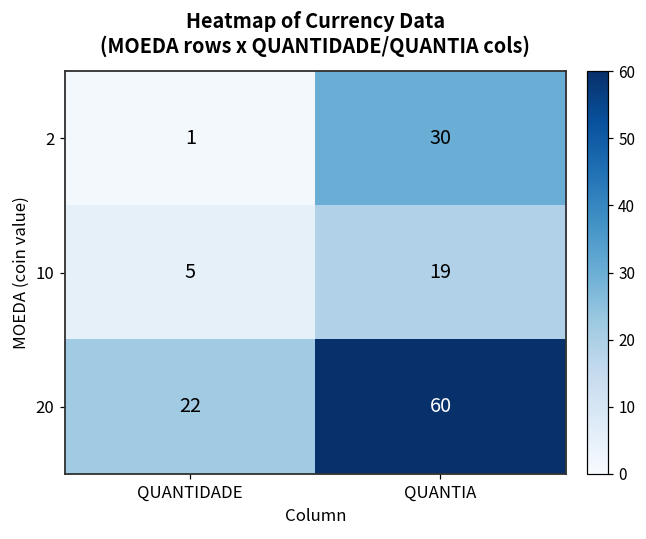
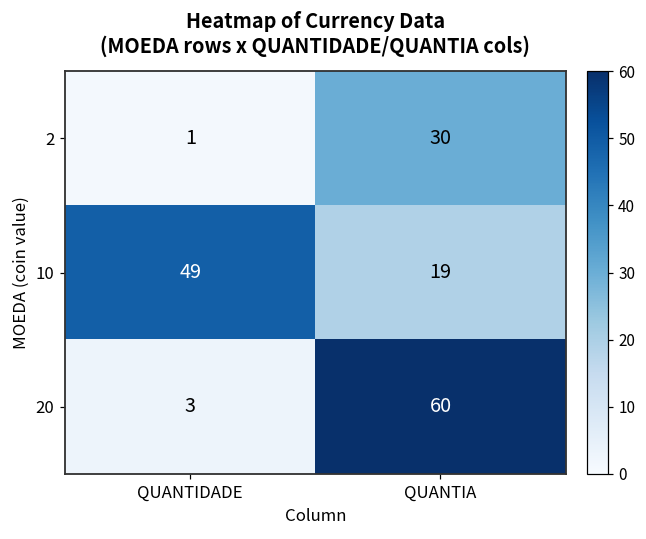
10, QUANTIDADE: 5 -> 49
20, QUANTIDADE: 22 -> 3
